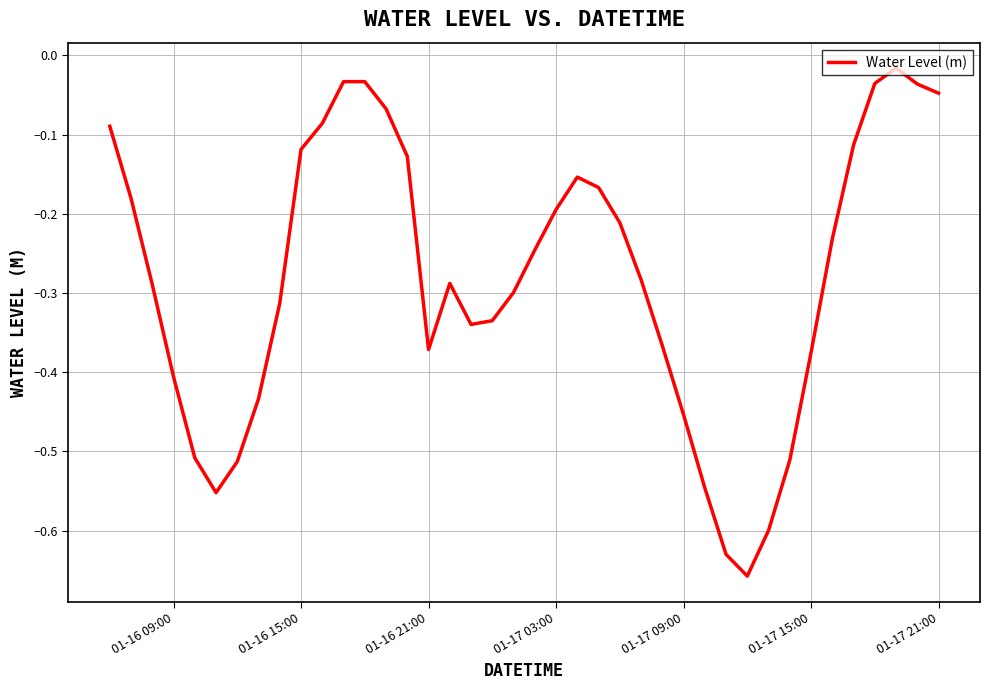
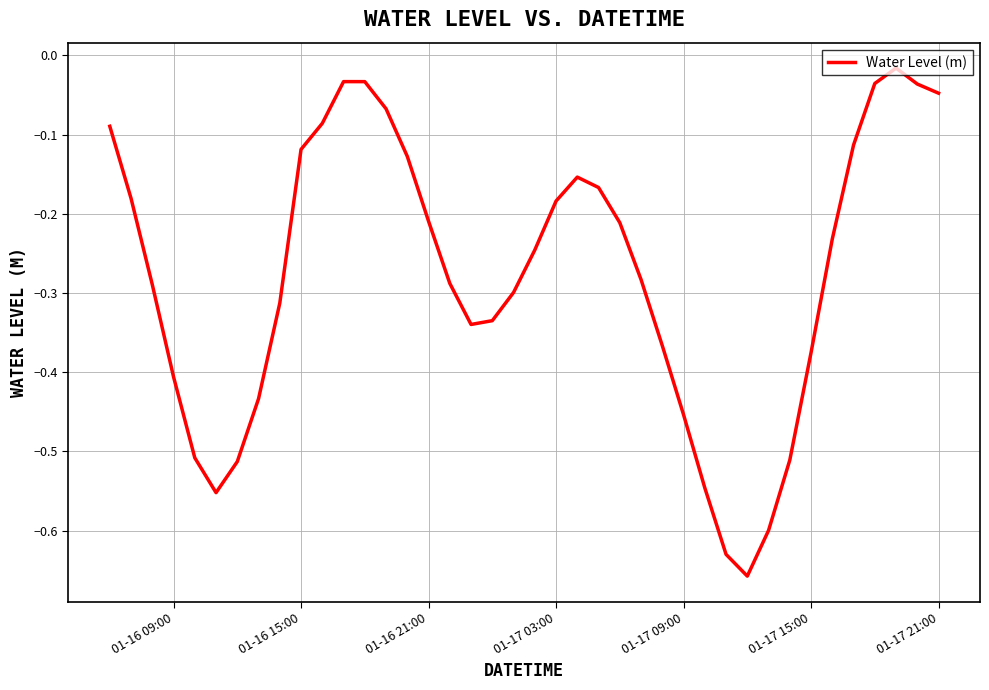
01-16 21:00: -0.37 -> -0.21
01-17 03:00: -0.19 -> -0.18
